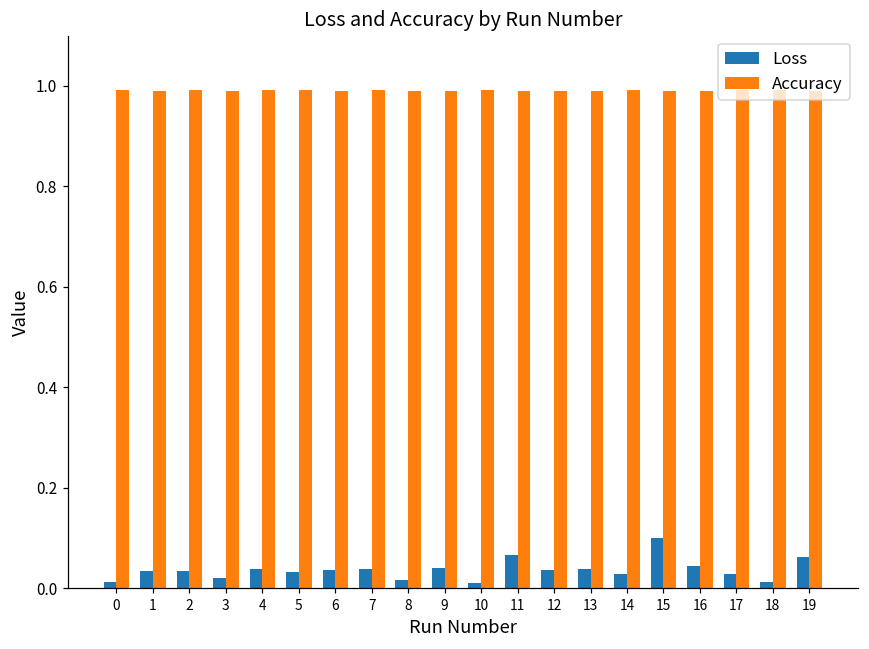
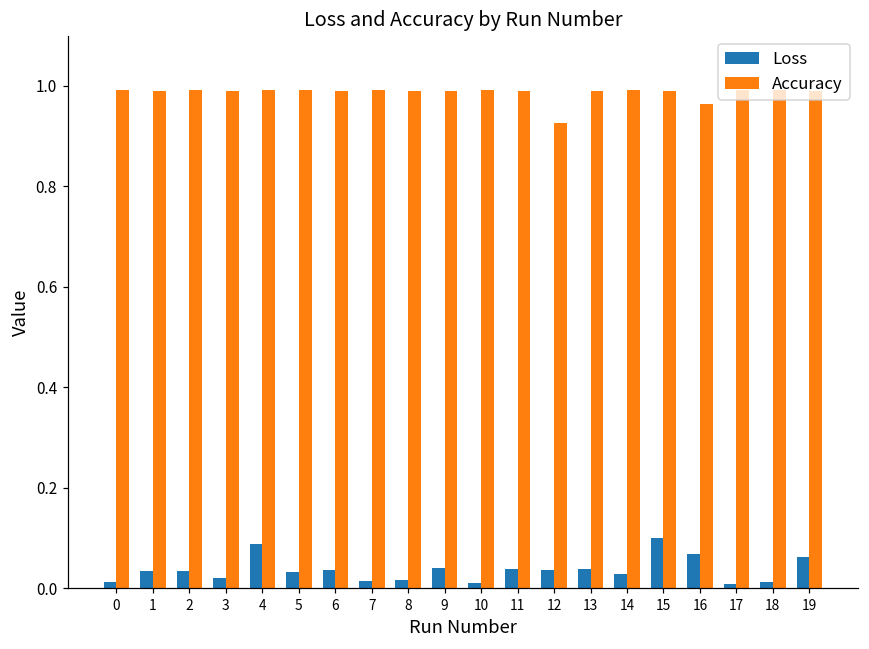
Loss, 4: 0.04 -> 0.09
Loss, 7: 0.04 -> 0.01
Loss, 11: 0.07 -> 0.04
Accuracy, 12: 0.99 -> 0.93
Loss, 16: 0.04 -> 0.07
Accuracy, 16: 0.99 -> 0.96
Loss, 17: 0.03 -> 0.01
